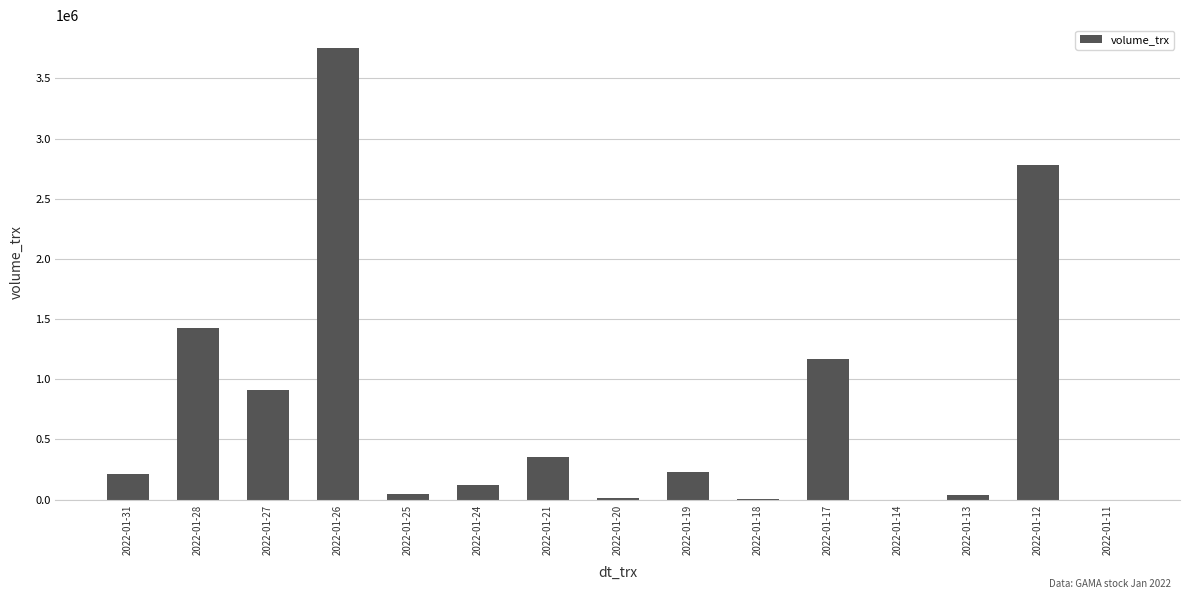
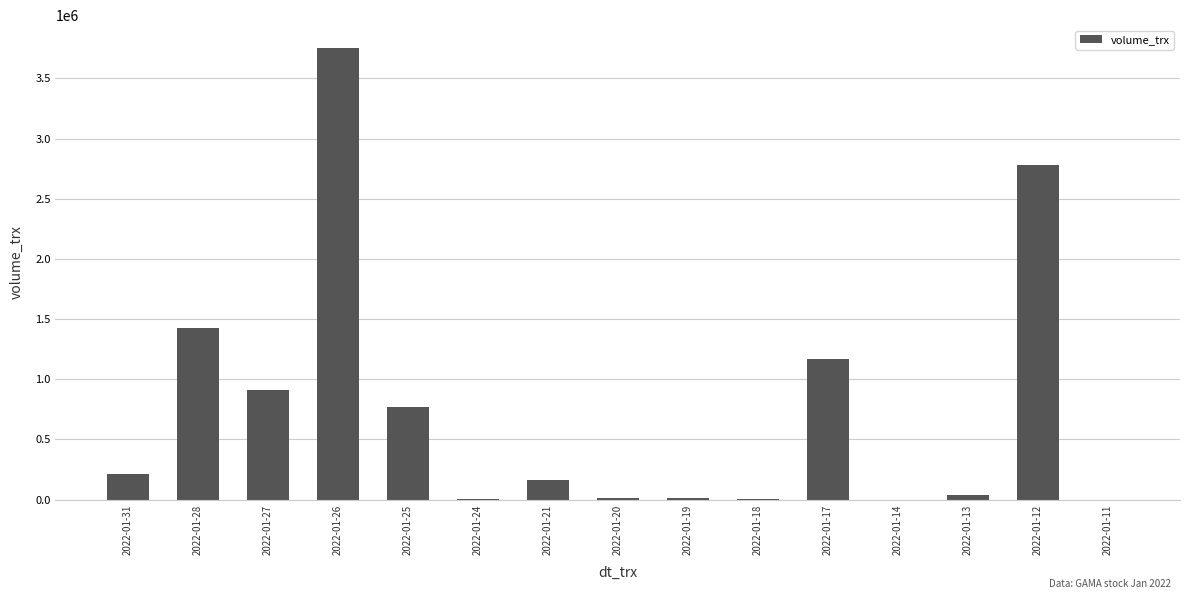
2022-01-25: 50000 -> 770000
2022-01-24: 120000 -> 0
2022-01-21: 350000 -> 160000
2022-01-19: 230000 -> 20000
